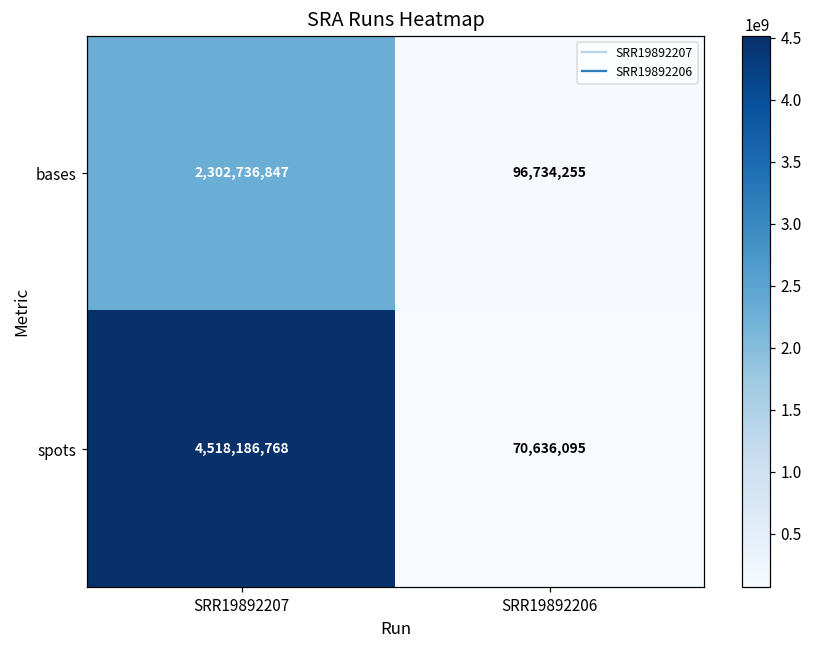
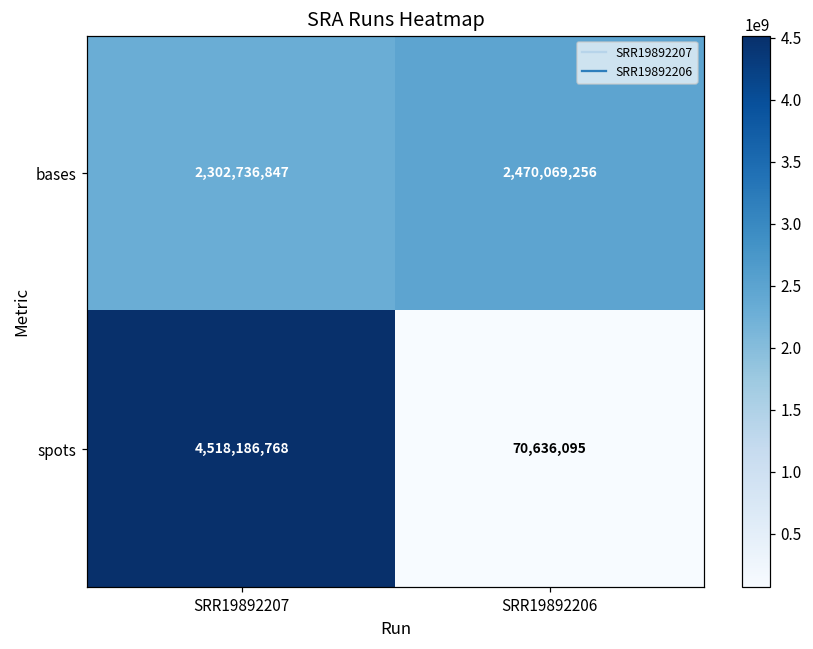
bases, SRR19892206: 96,734,255 -> 2,470,069,256
